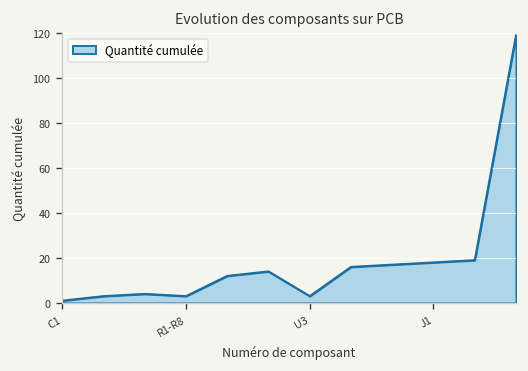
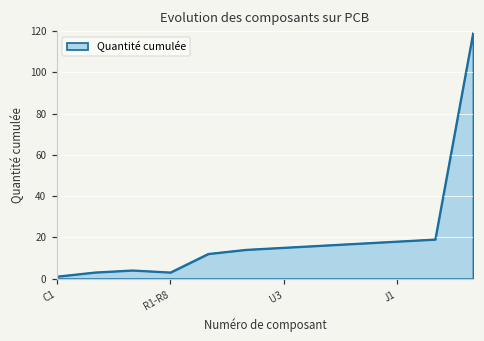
U3: 3 -> 15
